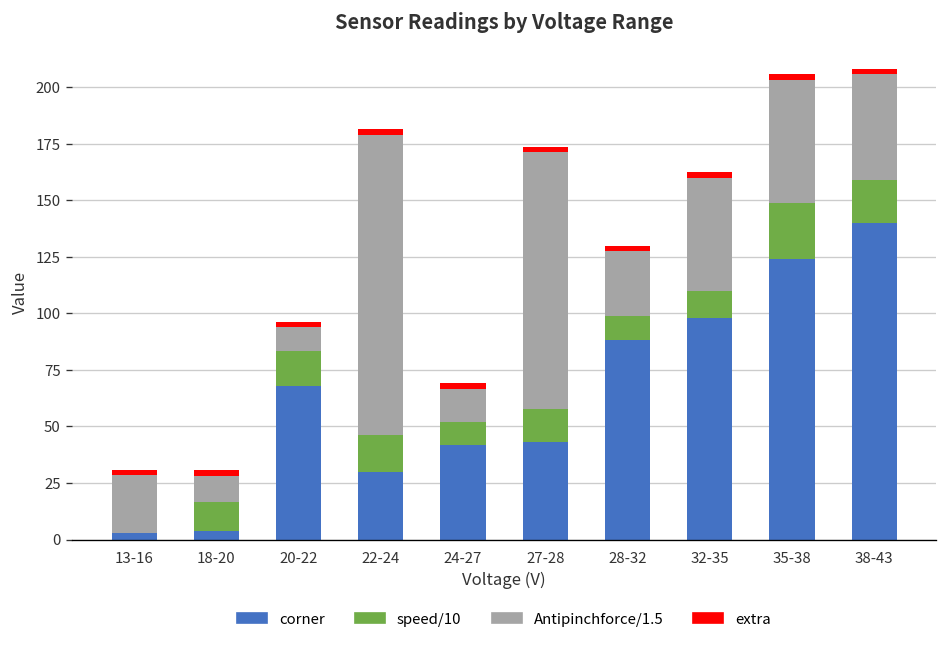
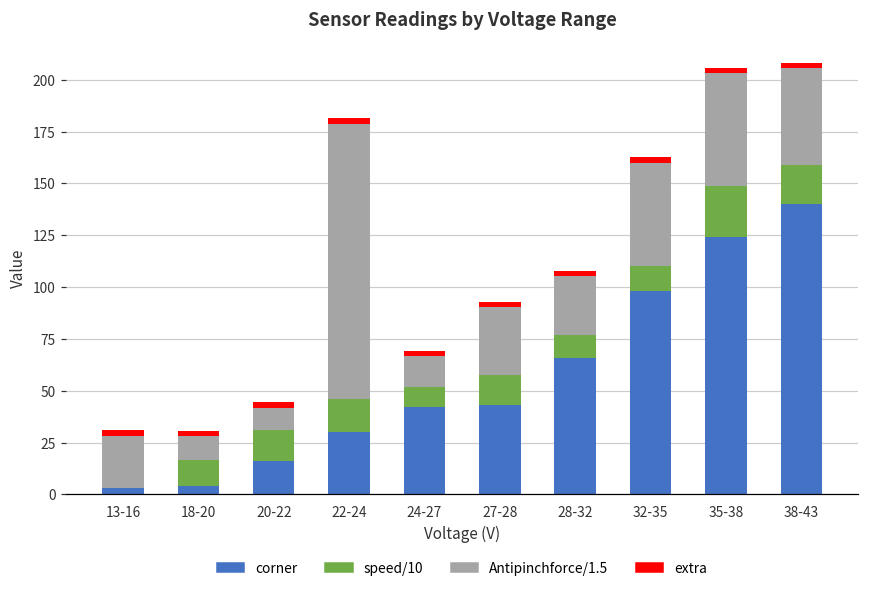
corner, 20-22: 68 -> 16
Antipinchforce/1.5, 27-28: 113 -> 33
corner, 28-32: 88 -> 66
